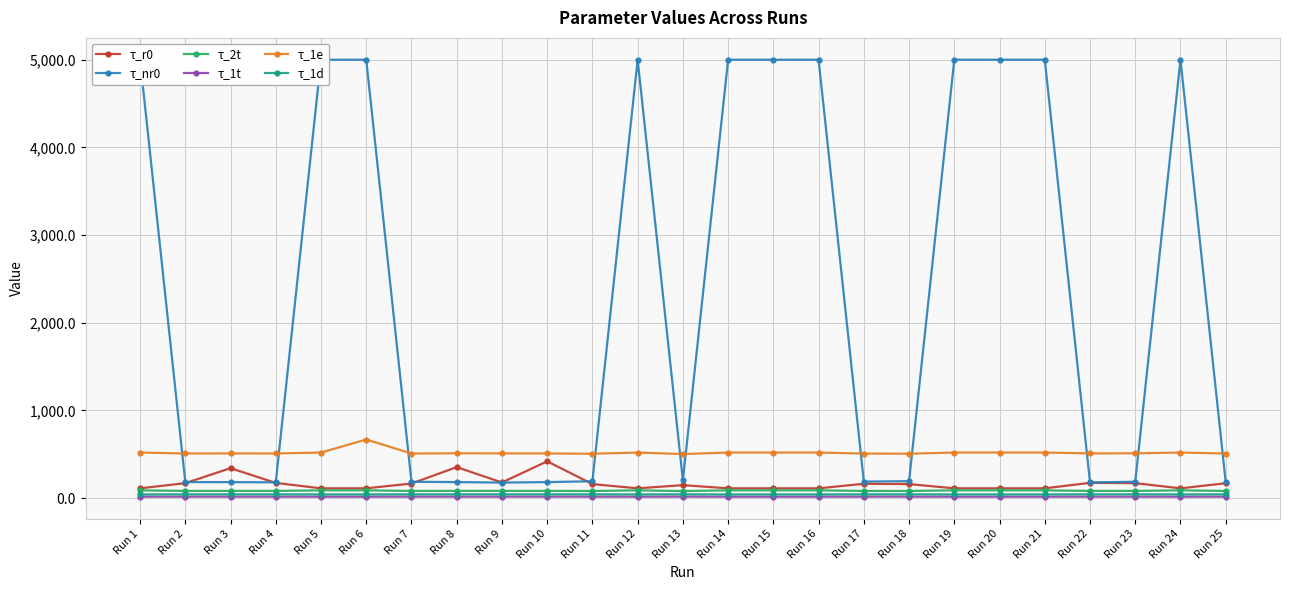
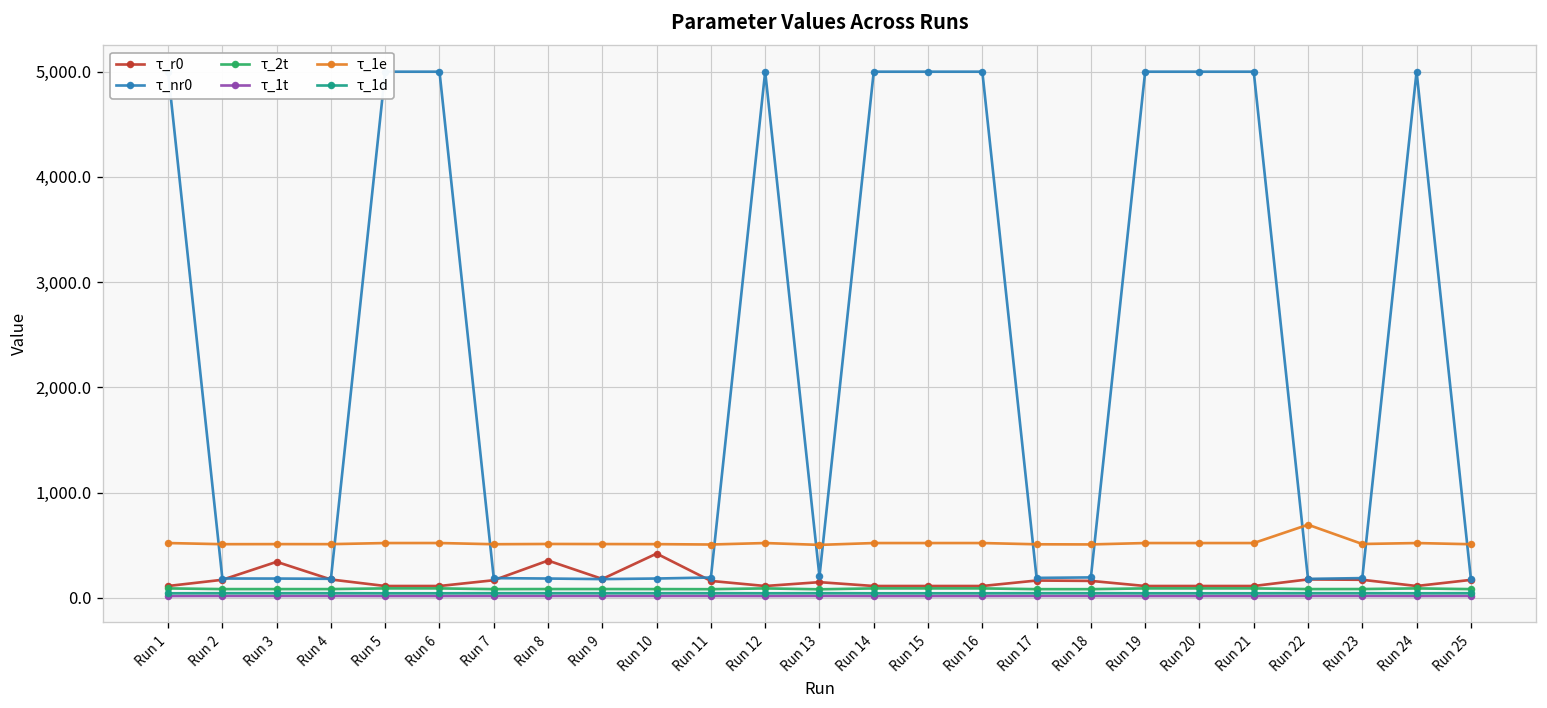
τ_1e, Run 6: 700 -> 500
τ_1e, Run 22: 500 -> 700
